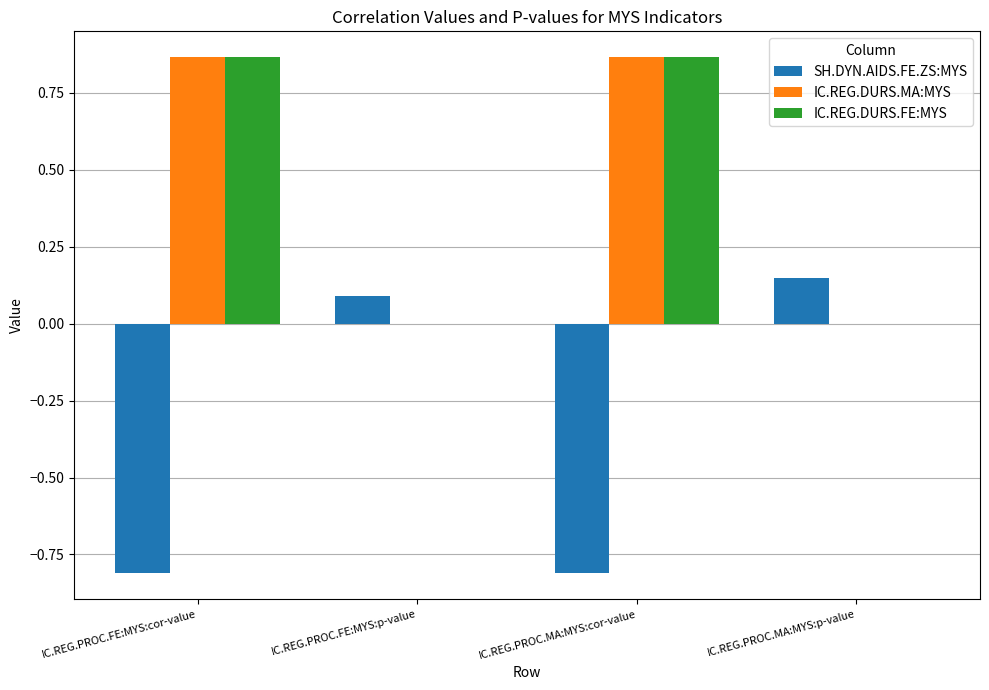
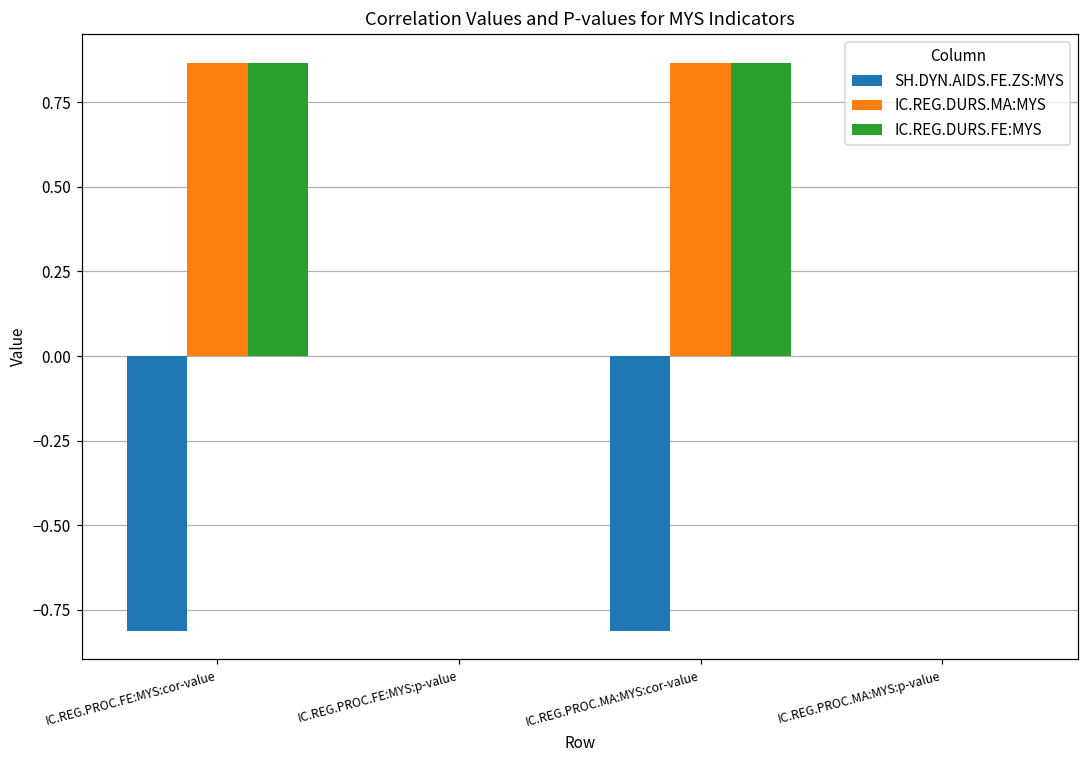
SH.DYN.AIDS.FE.ZS:MYS, IC.REG.PROC.FE:MYS:p-value: 0.09 -> 0.00
SH.DYN.AIDS.FE.ZS:MYS, IC.REG.PROC.MA:MYS:p-value: 0.15 -> 0.00
